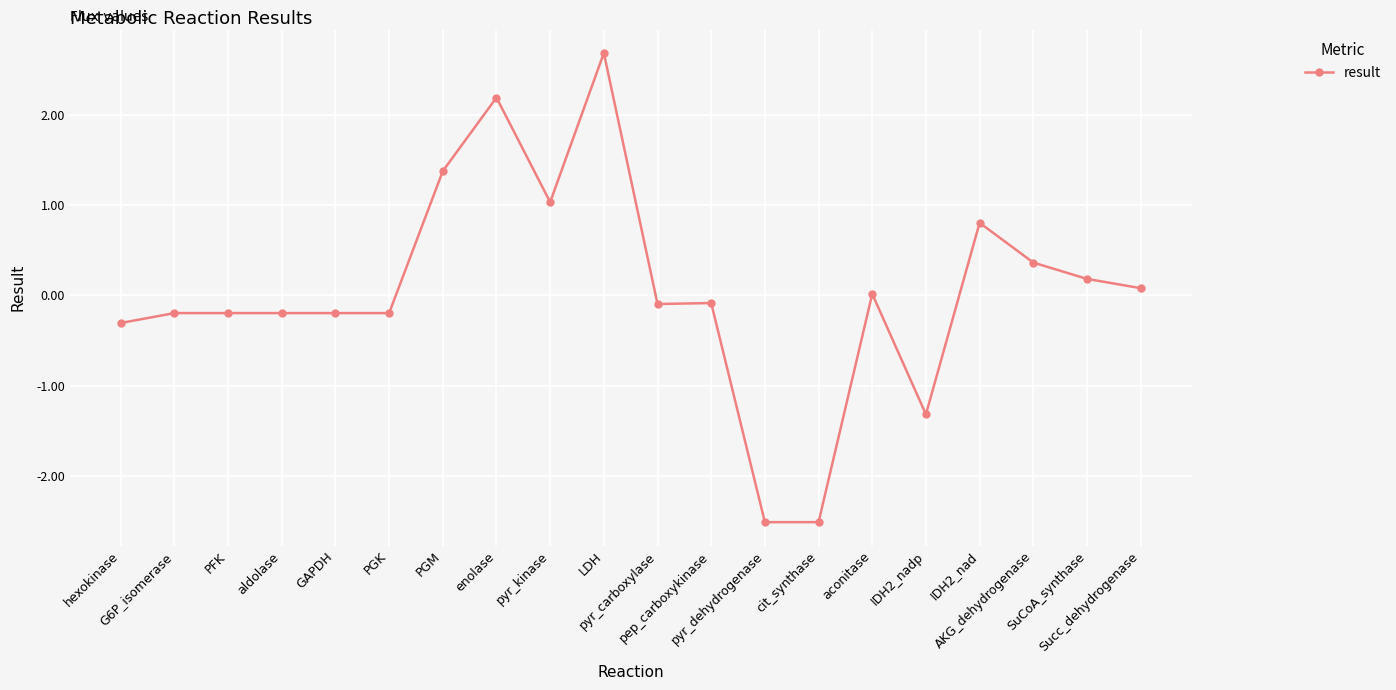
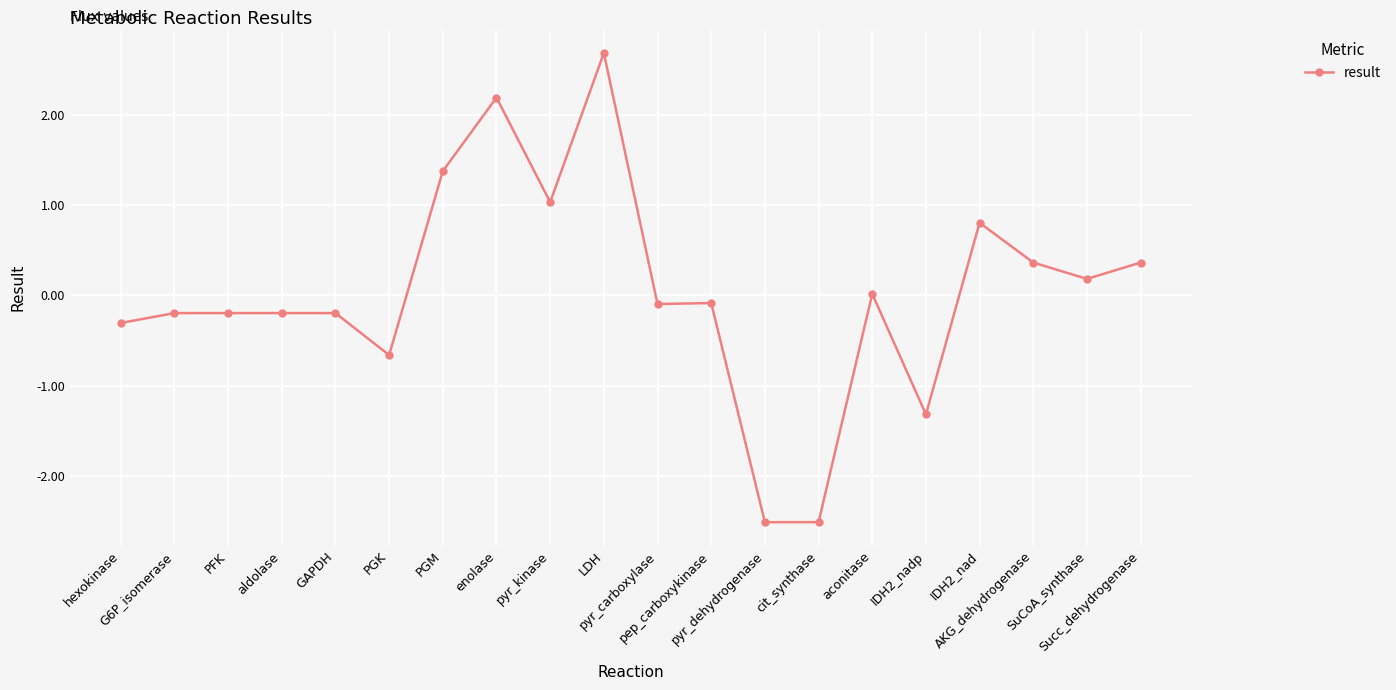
PGK: -0.2 -> -0.7
Succ_dehydrogenase: 0.1 -> 0.4
